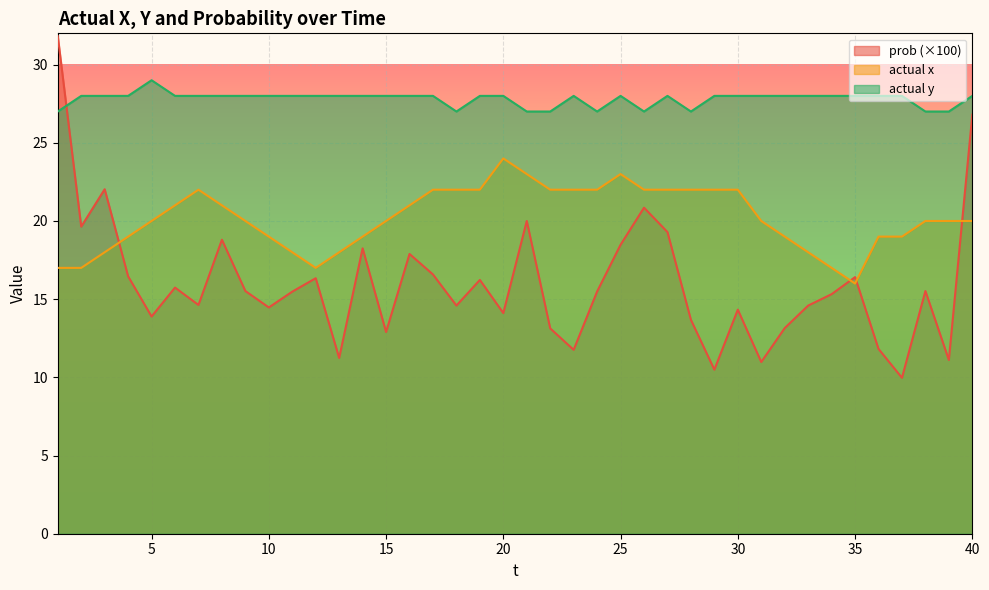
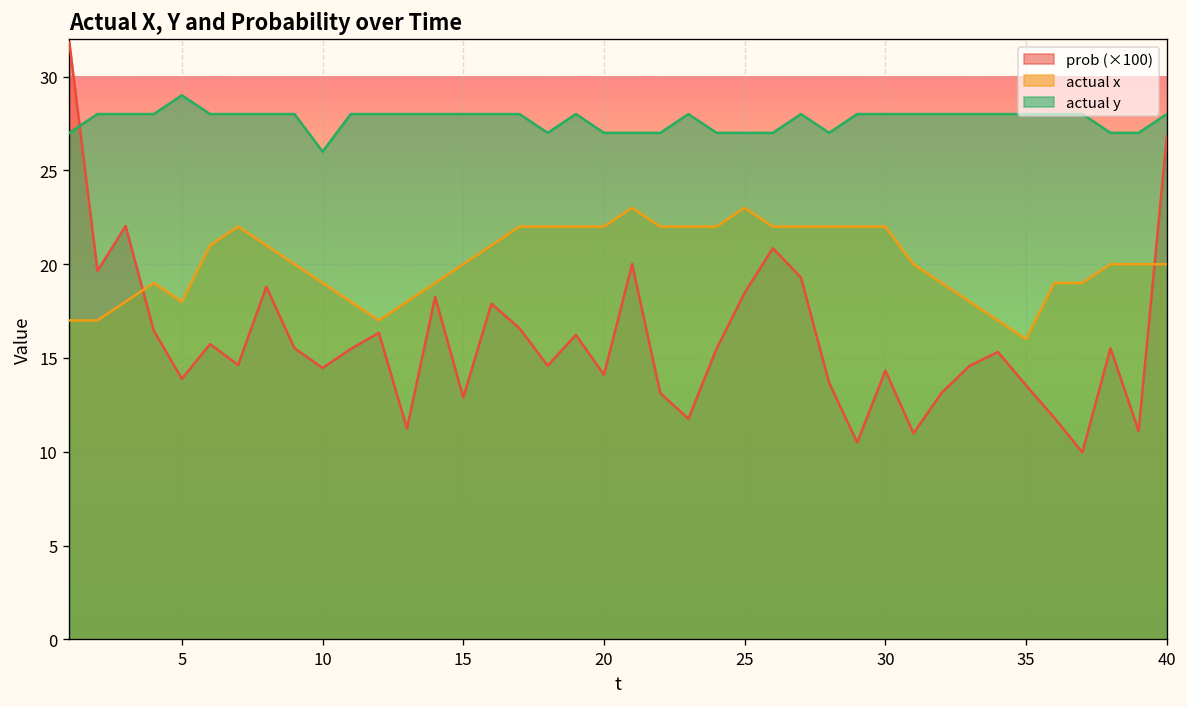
actual x, 5: 20 -> 18
actual y, 10: 28 -> 26
actual x, 20: 24 -> 22
actual y, 20: 28 -> 27
actual y, 25: 28 -> 27
prob (×100), 35: 16.4 -> 13.5
